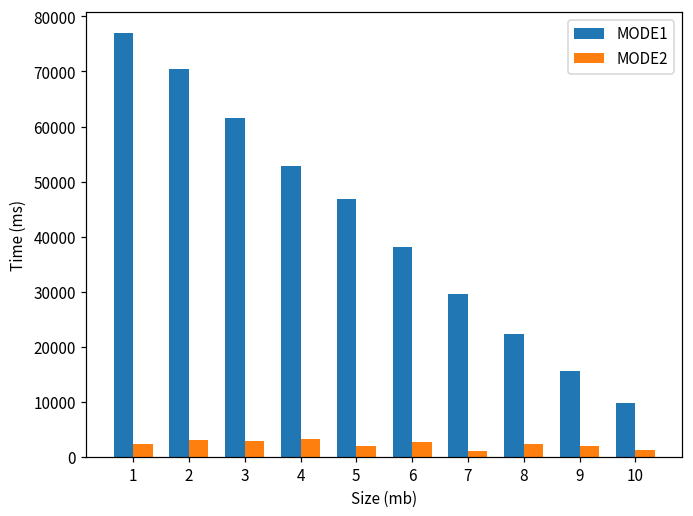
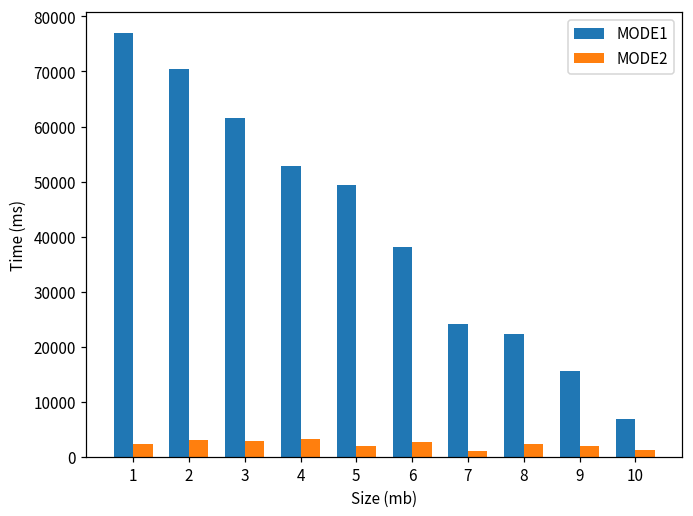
MODE1, 5: 47000 -> 49000
MODE1, 7: 30000 -> 24000
MODE1, 10: 10000 -> 7000
